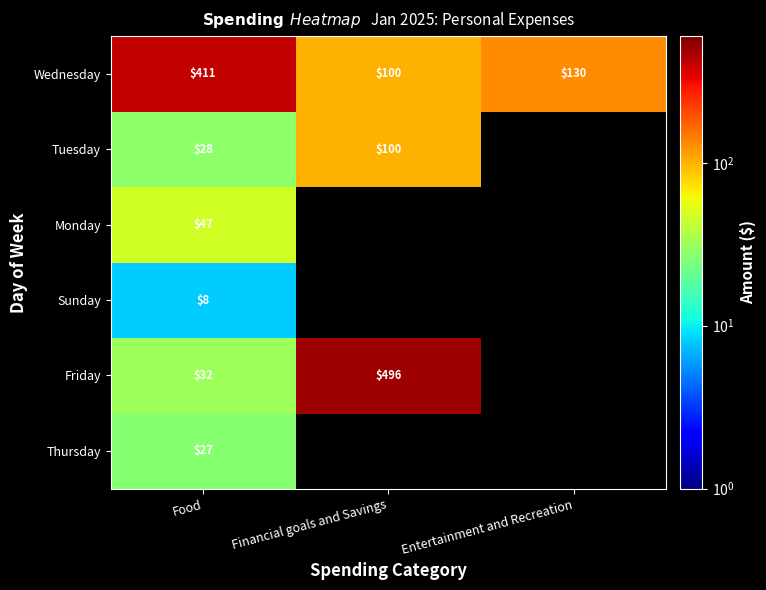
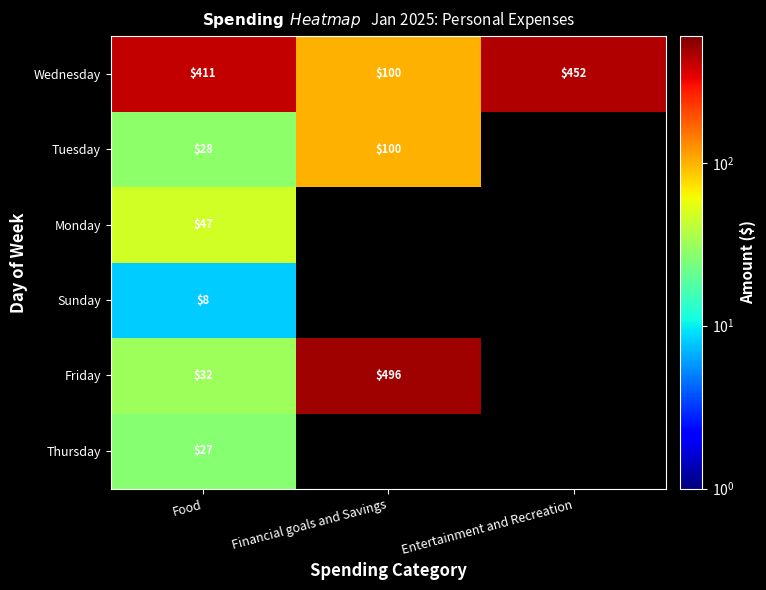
Wednesday, Entertainment and Recreation: $130 -> $452
